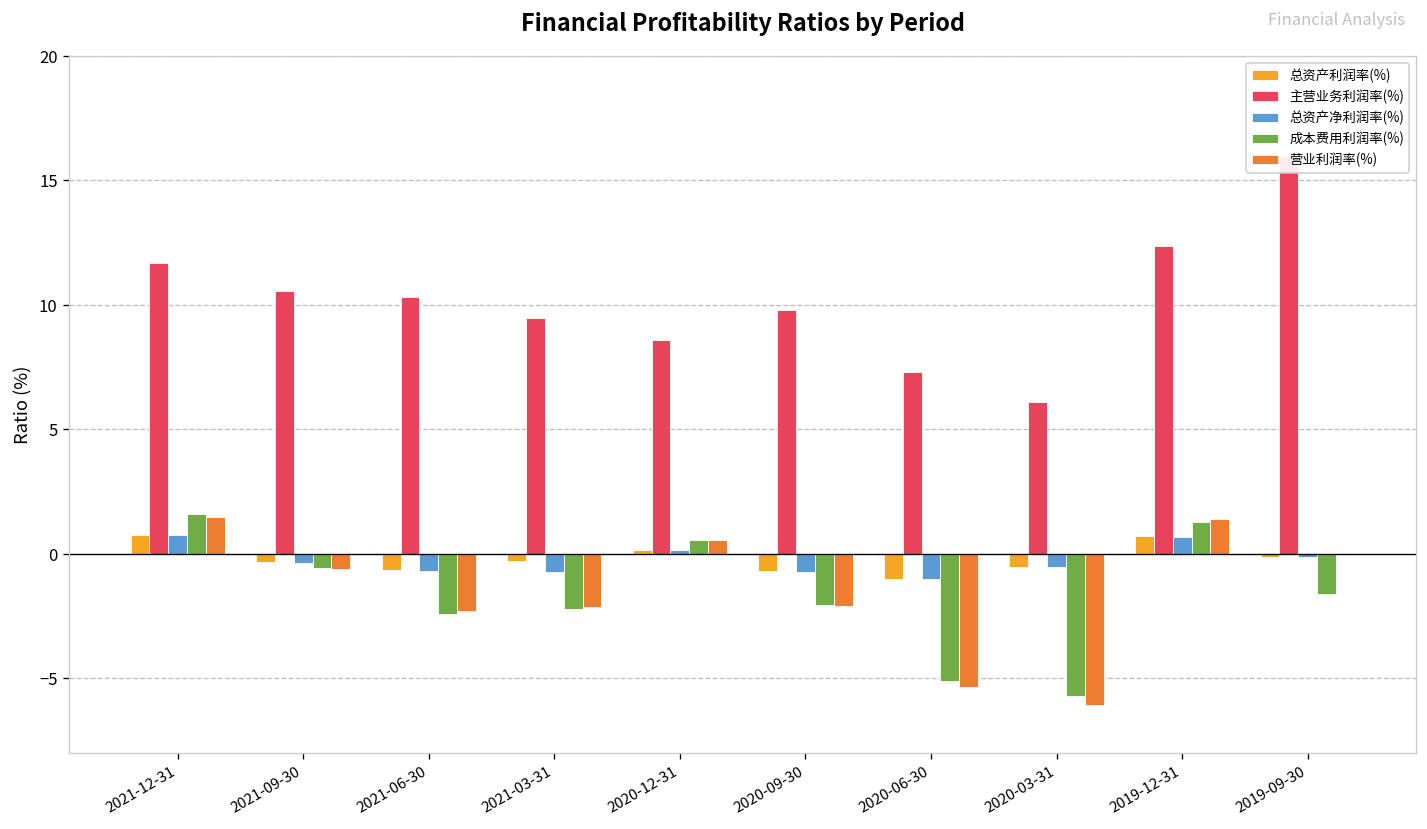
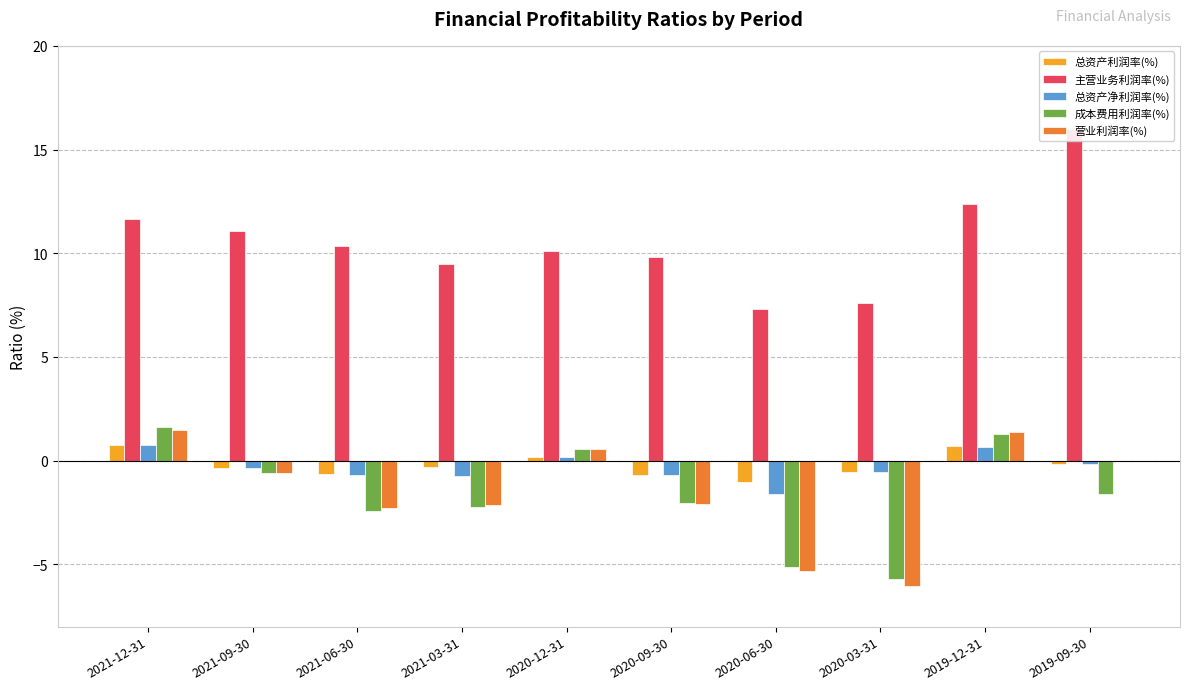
主营业务利润率(%), 2021-09-30: 10.6 -> 11.1
主营业务利润率(%), 2020-12-31: 8.6 -> 10.1
总资产净利润率(%), 2020-06-30: -1.0 -> -1.6
主营业务利润率(%), 2020-03-31: 6.1 -> 7.6
